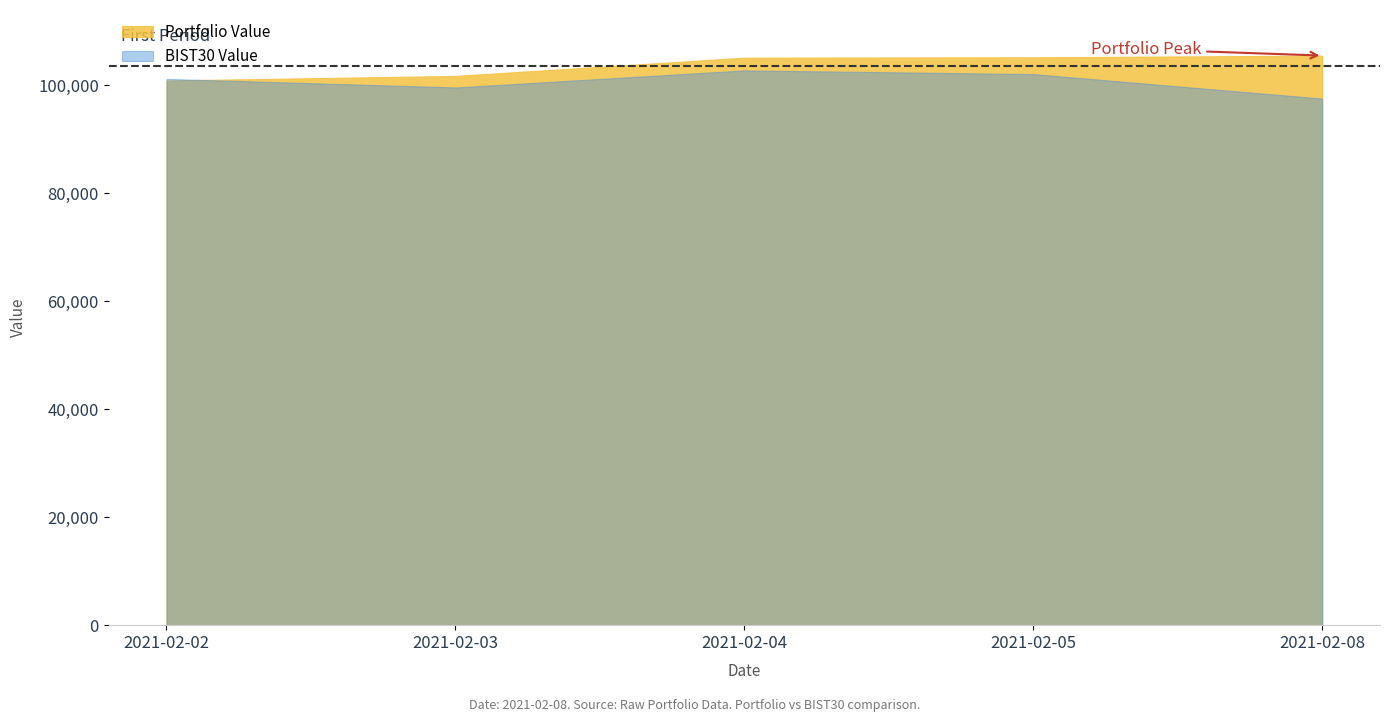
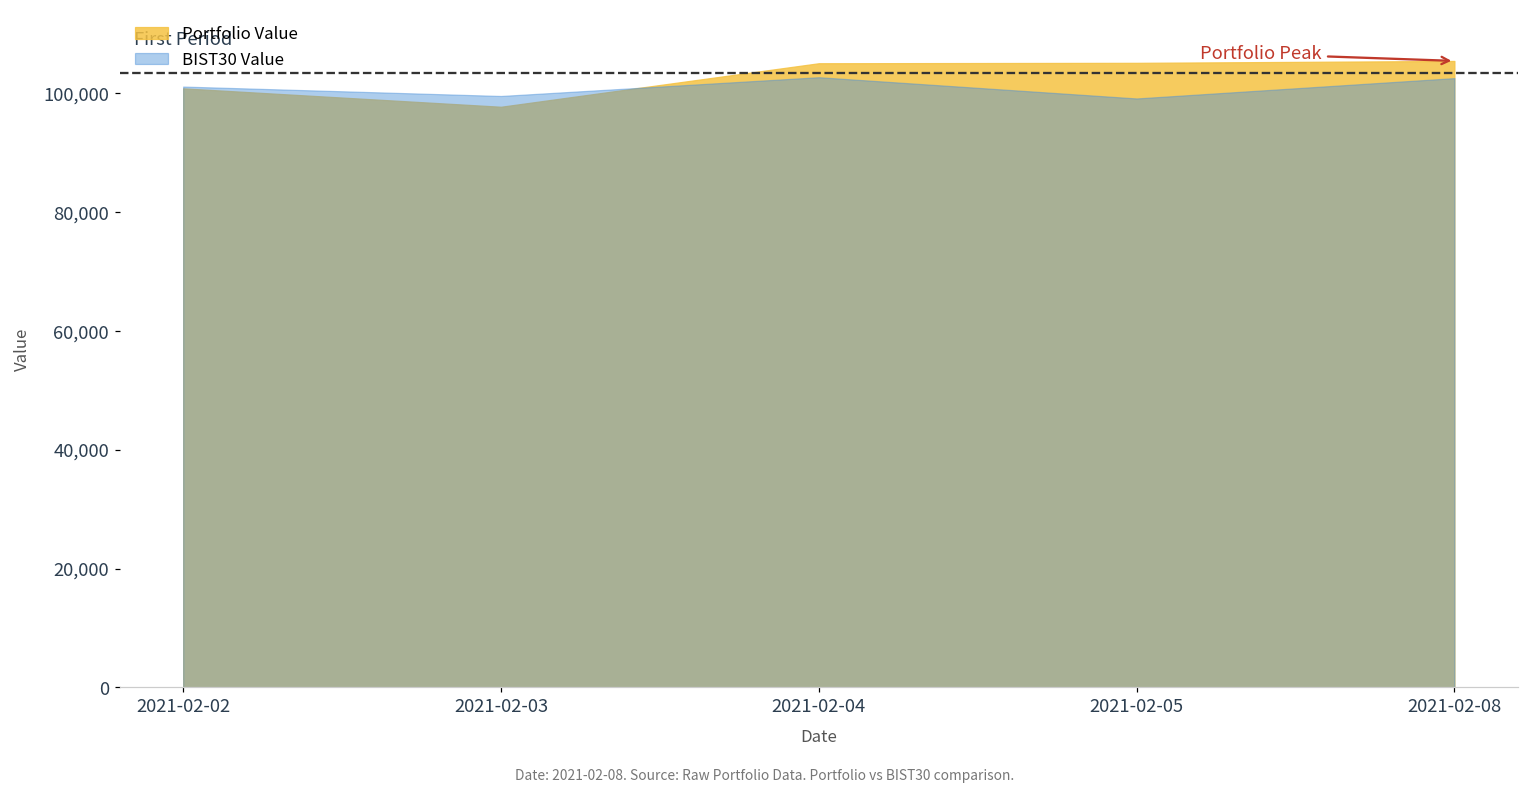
Portfolio Value, 2021-02-03: 102,000 -> 98,000
BIST30 Value, 2021-02-05: 102,000 -> 99,000
BIST30 Value, 2021-02-08: 98,000 -> 103,000
